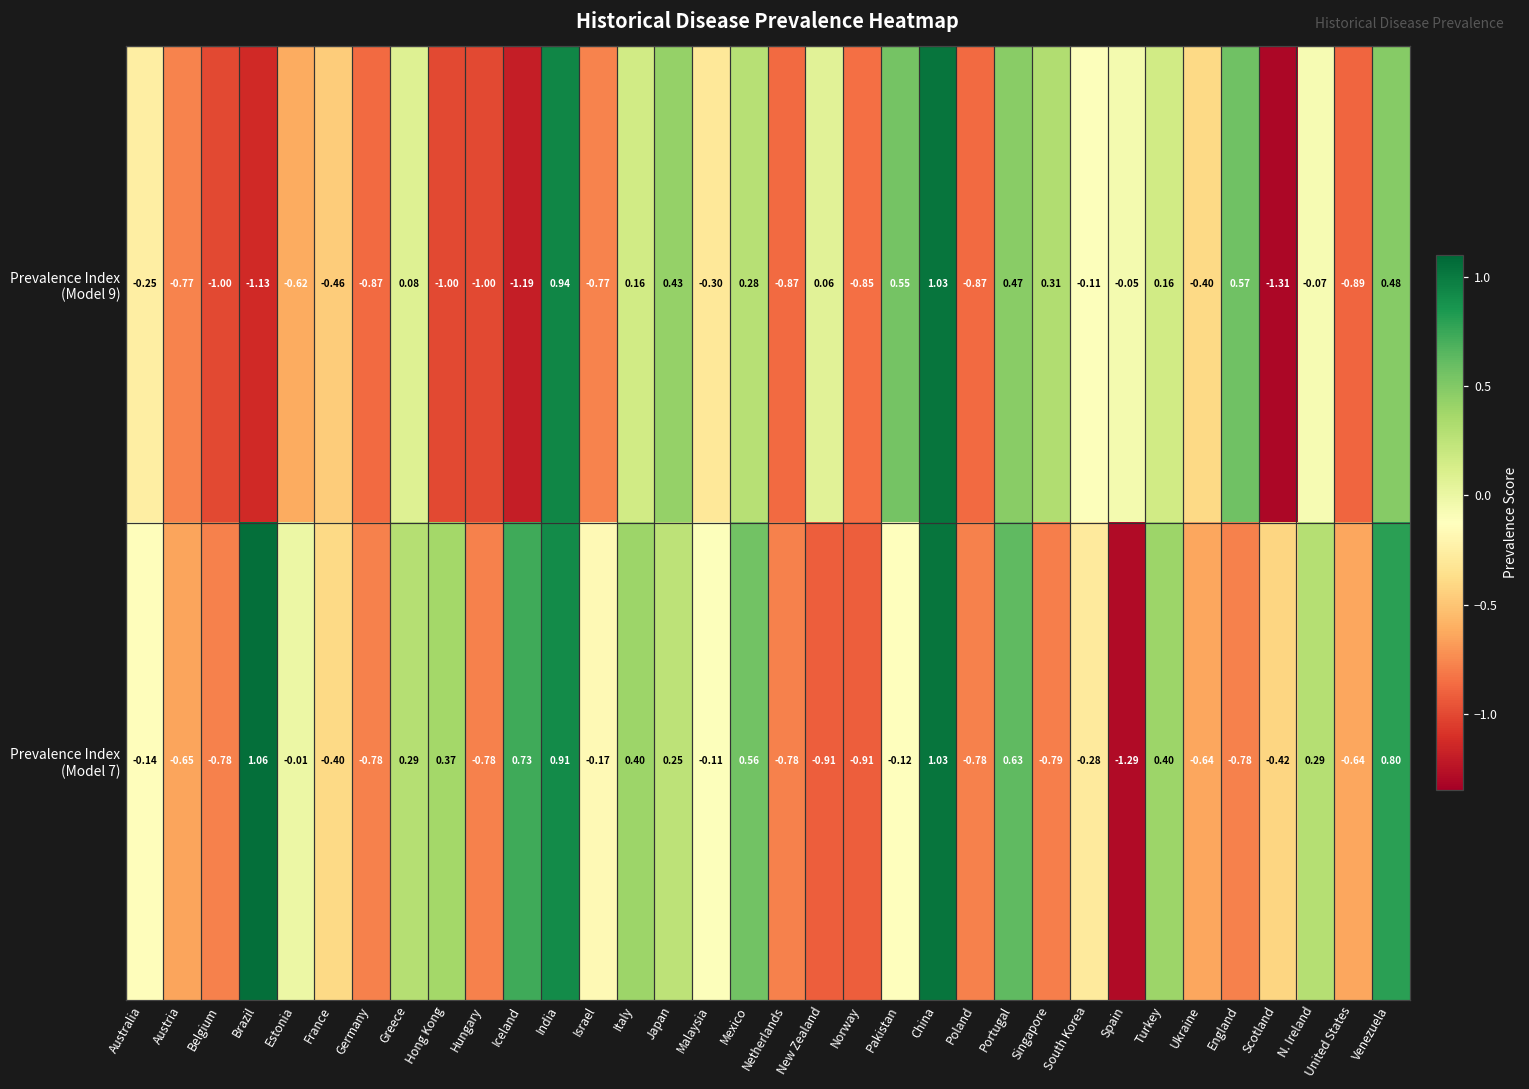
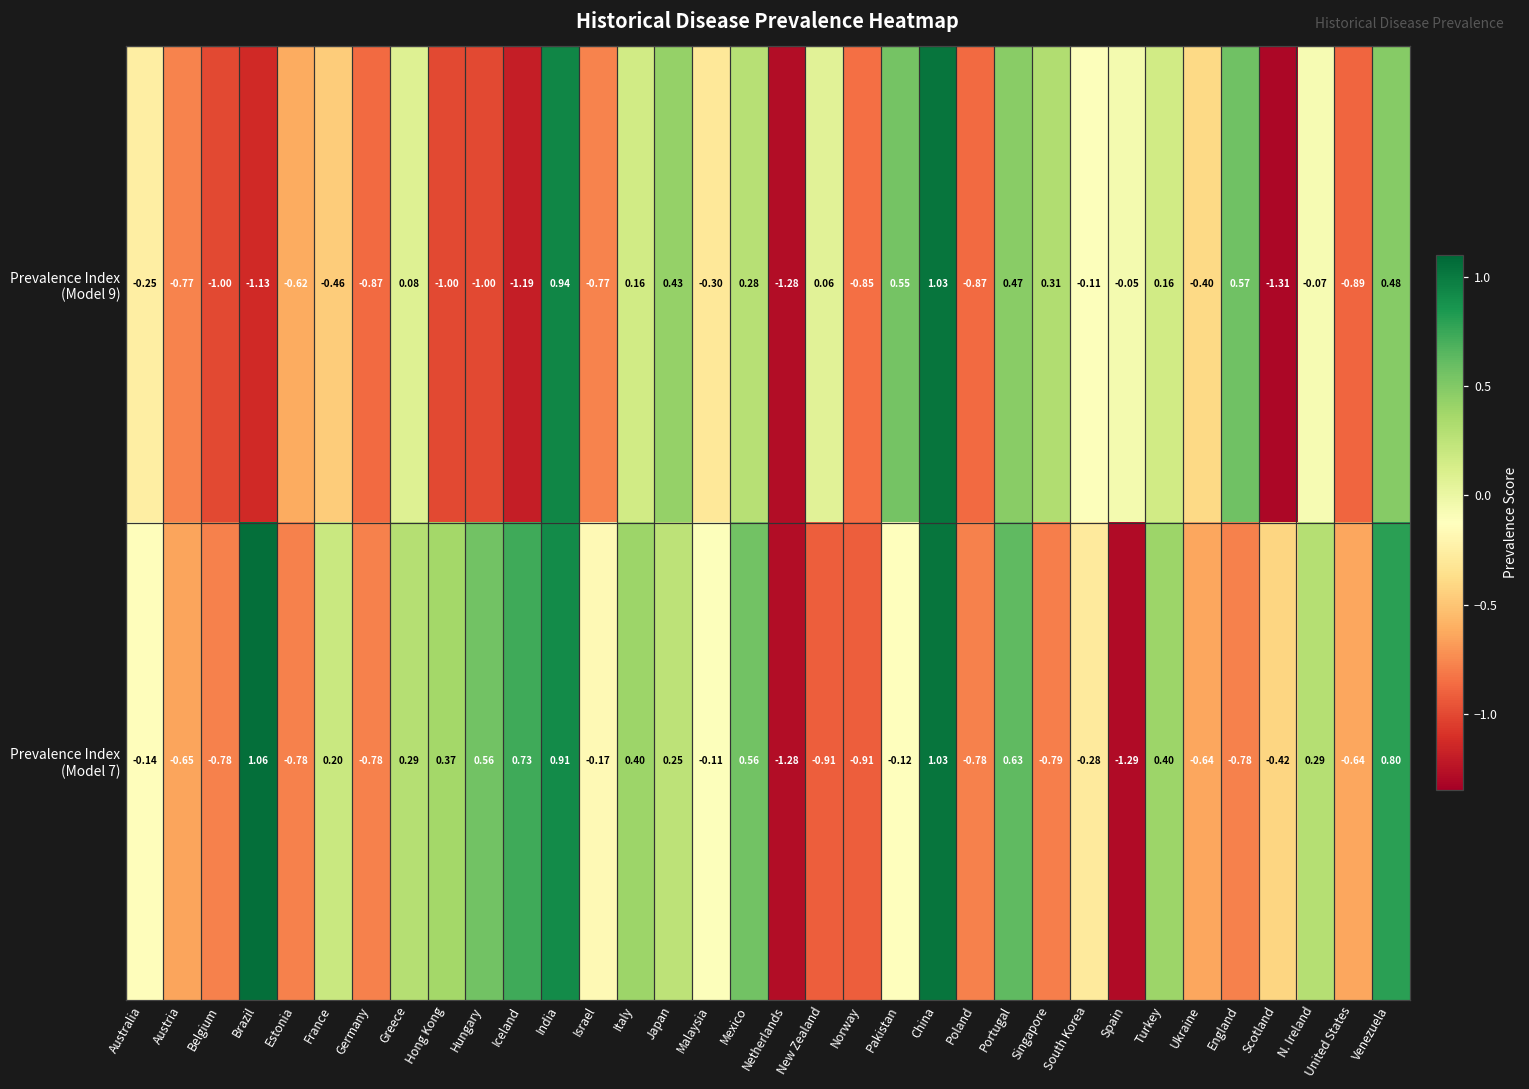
Prevalence Index (Model 9), Netherlands: -0.87 -> -1.28
Prevalence Index (Model 7), Estonia: -0.01 -> -0.78
Prevalence Index (Model 7), France: -0.40 -> 0.20
Prevalence Index (Model 7), Hungary: -0.78 -> 0.56
Prevalence Index (Model 7), Netherlands: -0.78 -> -1.28
